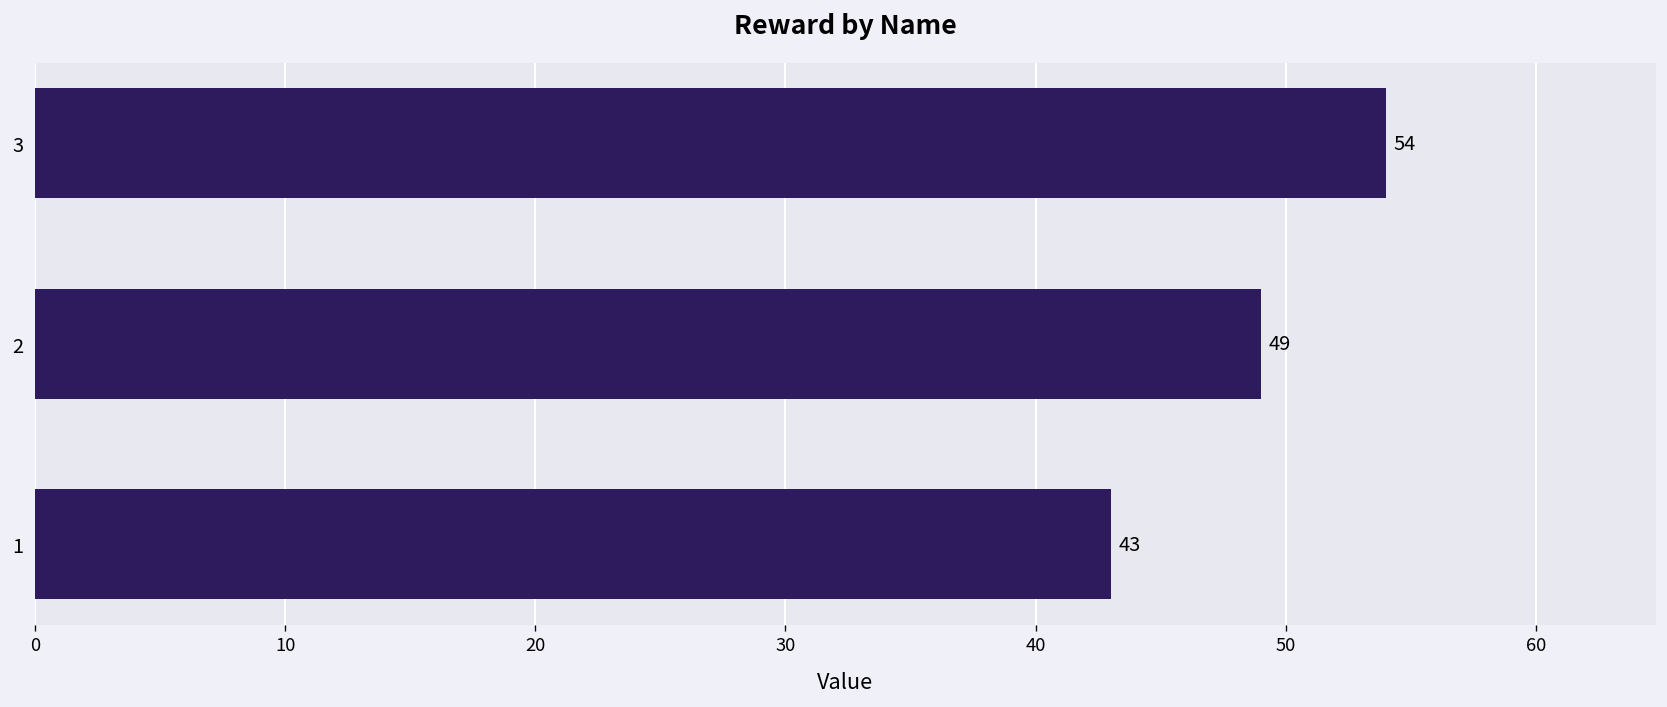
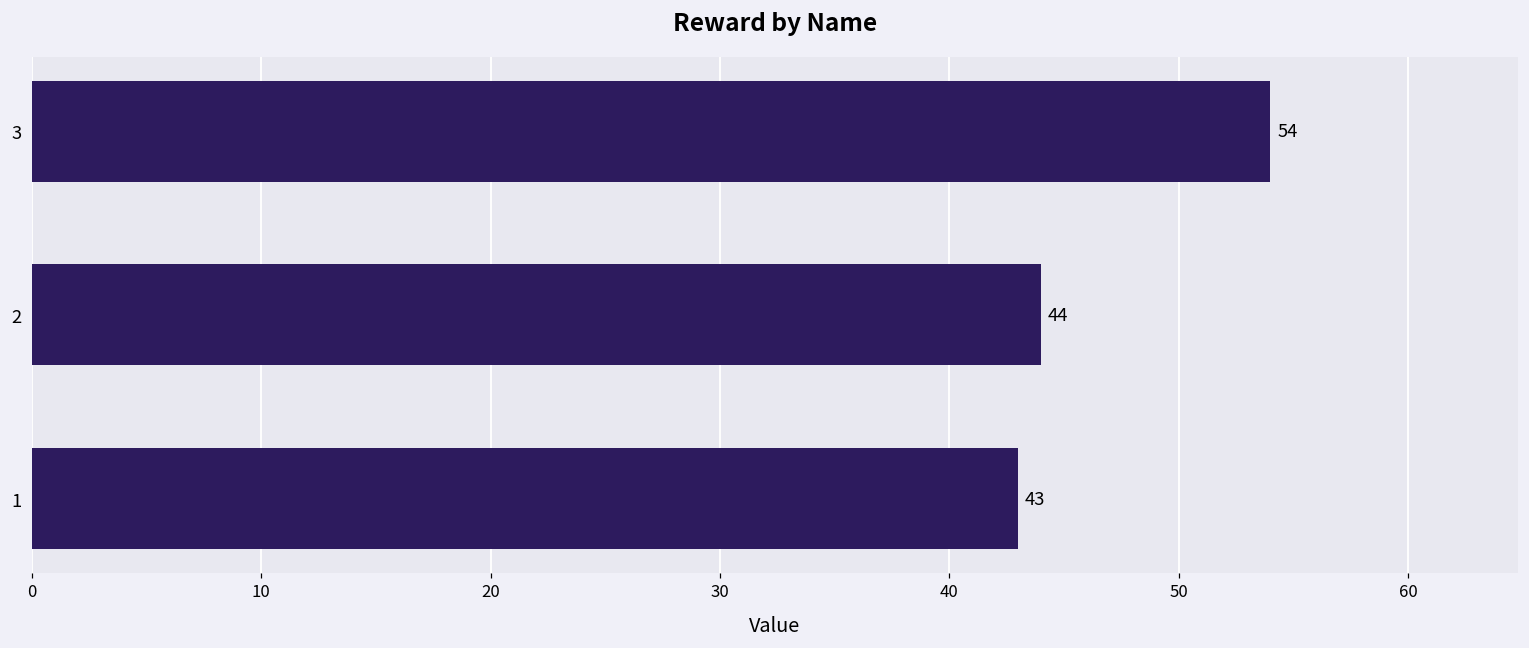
2: 49 -> 44
